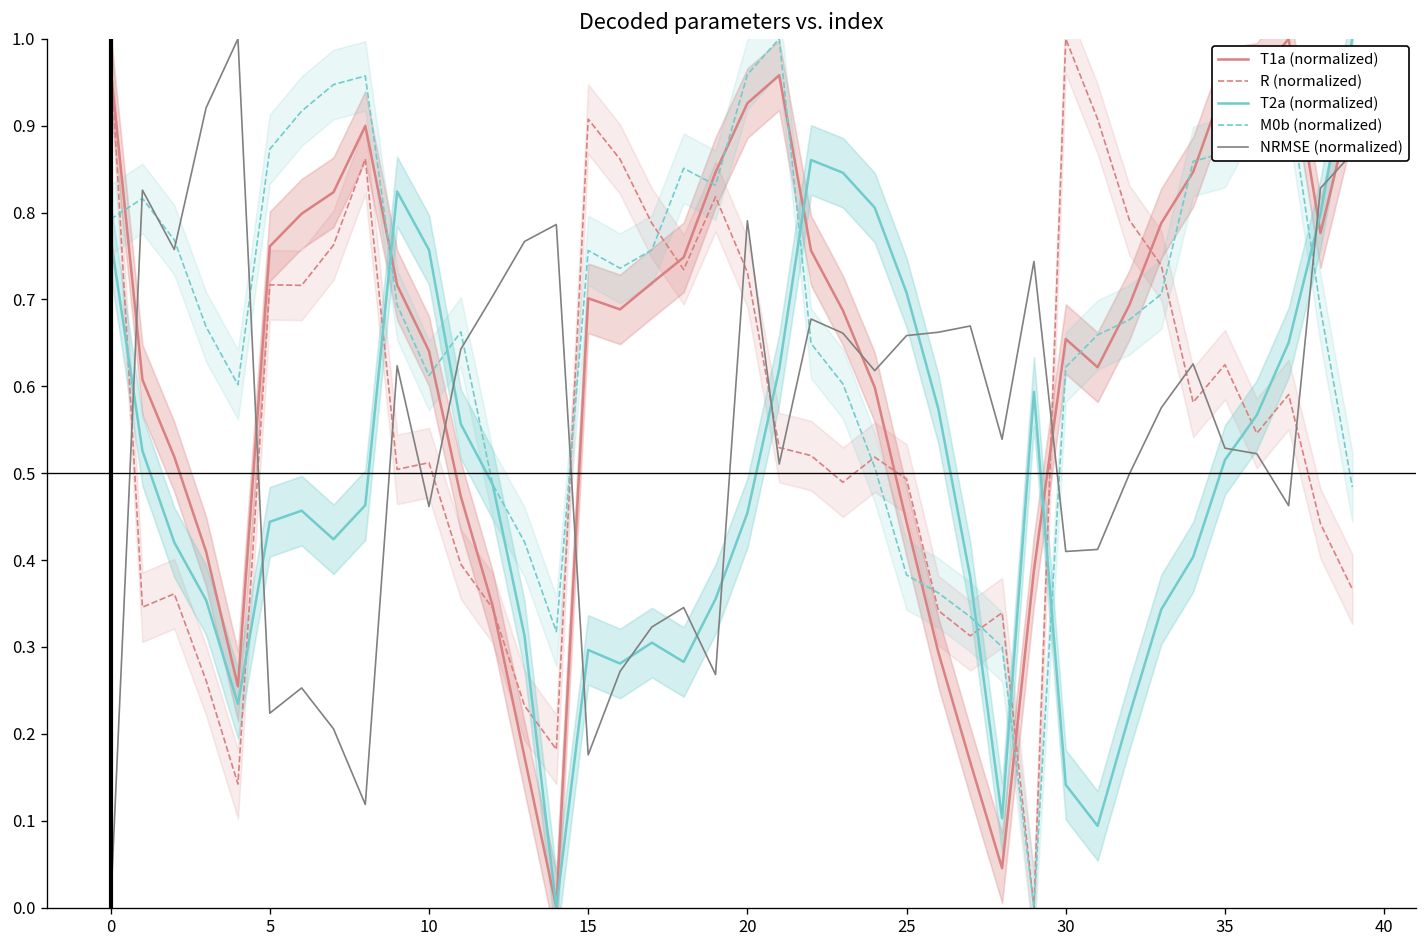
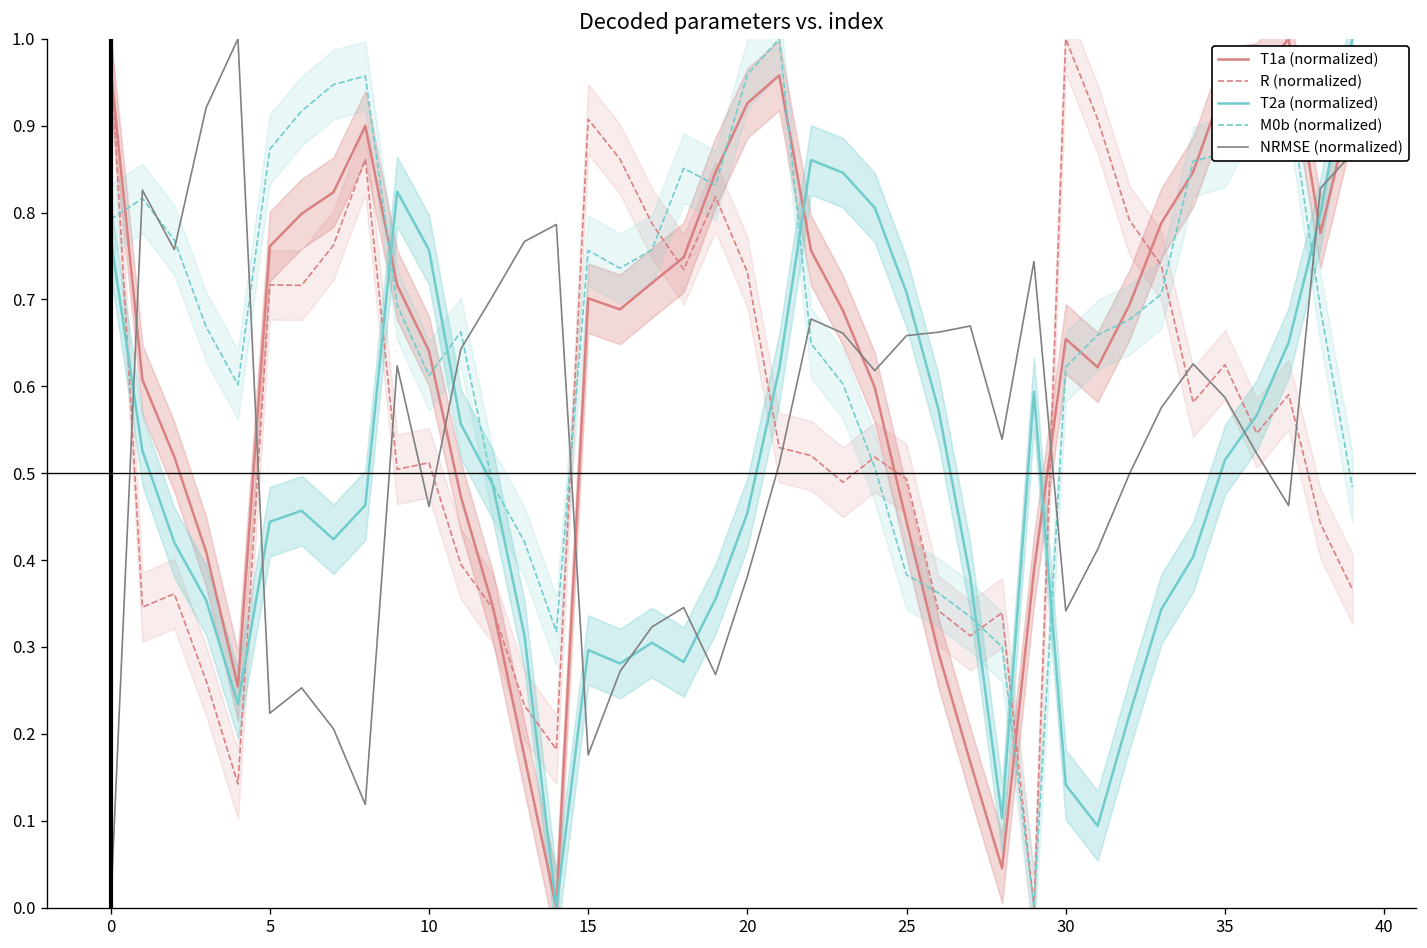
NRMSE (normalized), 20: 0.79 -> 0.38
NRMSE (normalized), 30: 0.41 -> 0.34
NRMSE (normalized), 35: 0.53 -> 0.59
